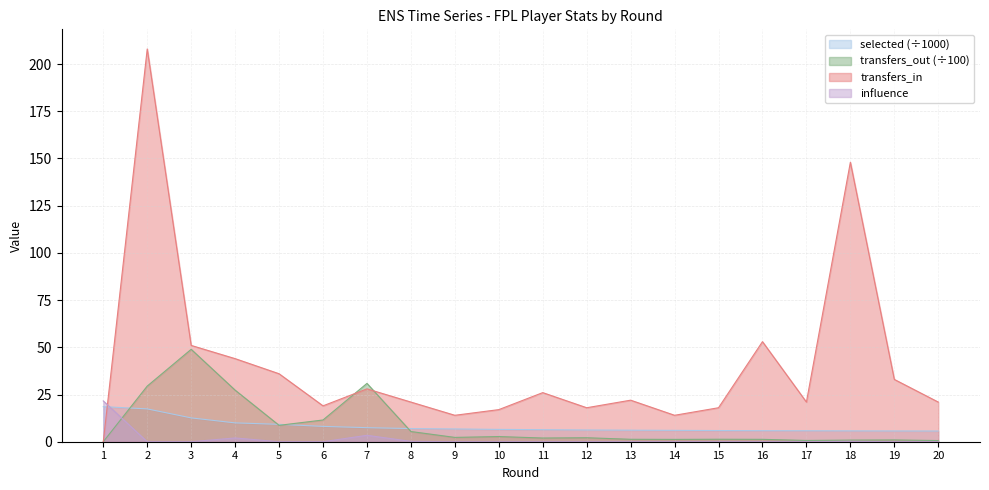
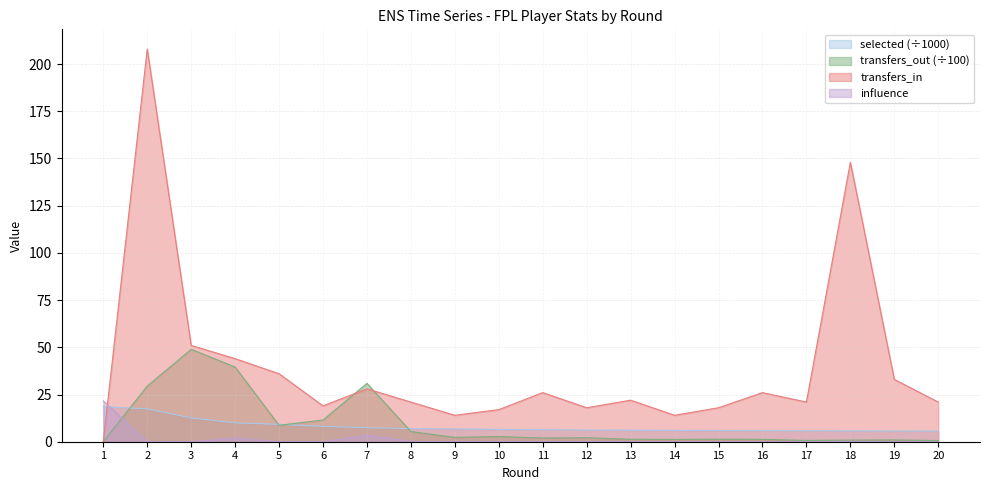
transfers_out (÷100), 4: 27 -> 40
transfers_in, 16: 53 -> 26
